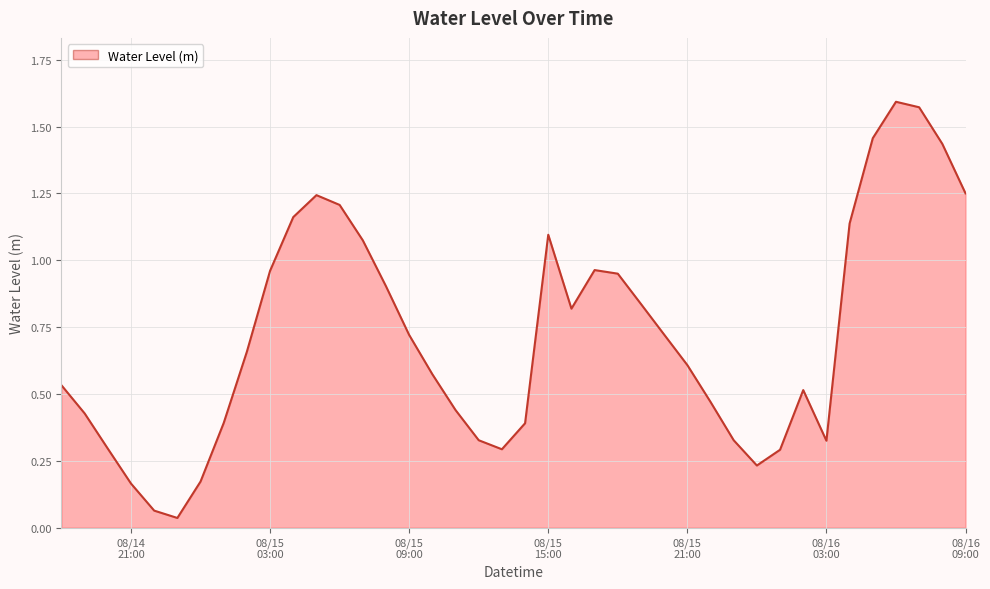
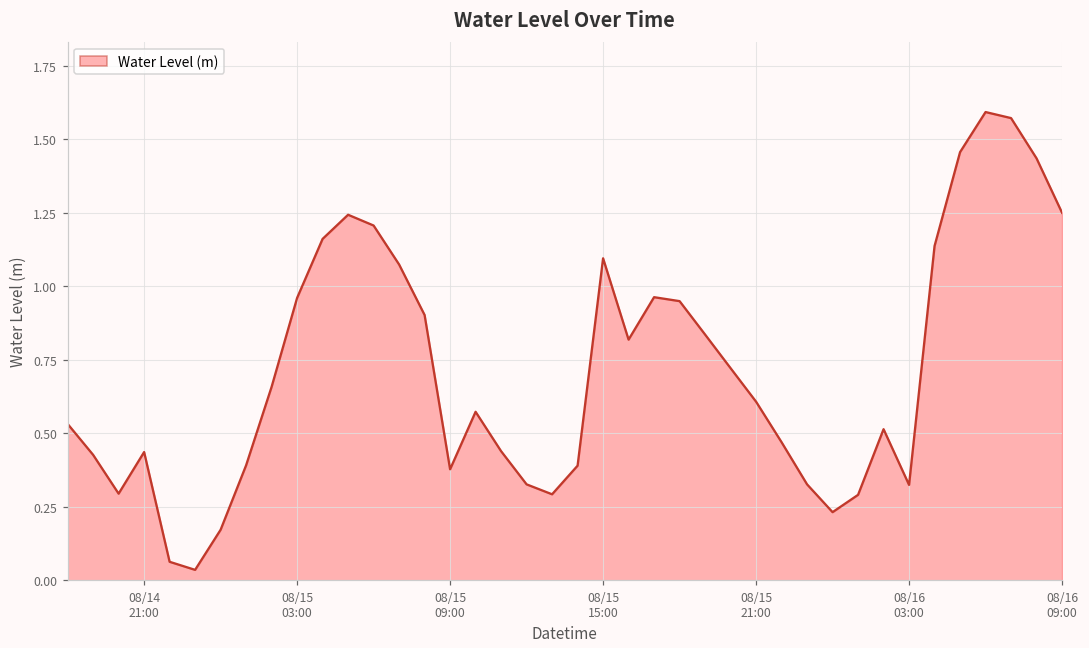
08/14 21:00: 0.16 -> 0.44
08/15 09:00: 0.72 -> 0.38
